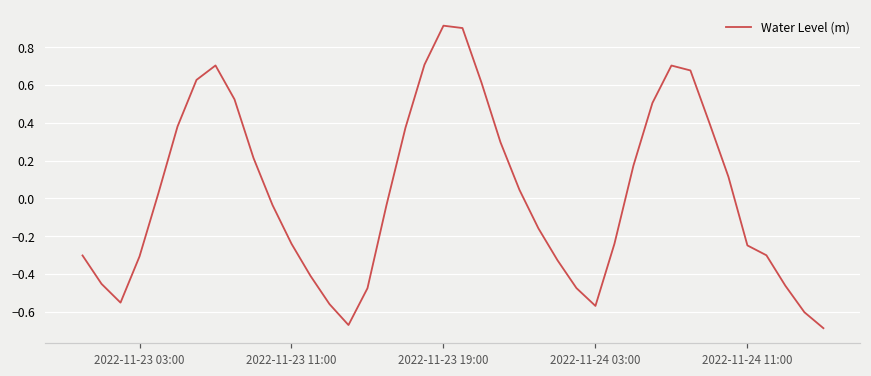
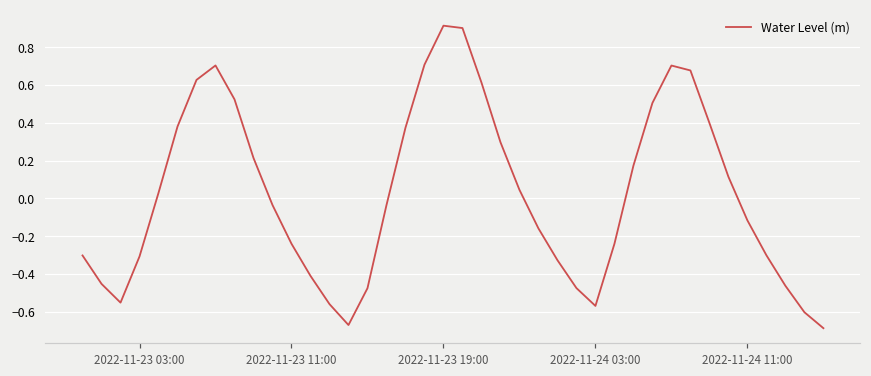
2022-11-24 11:00: -0.25 -> -0.12
